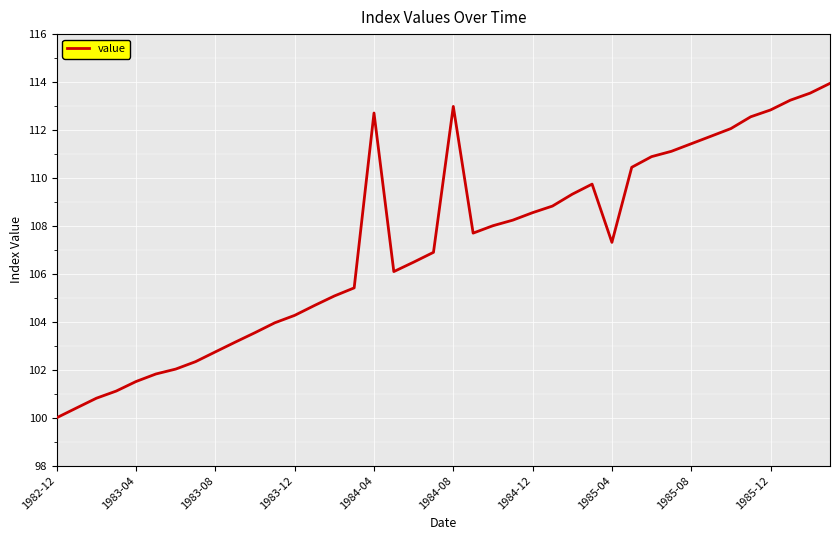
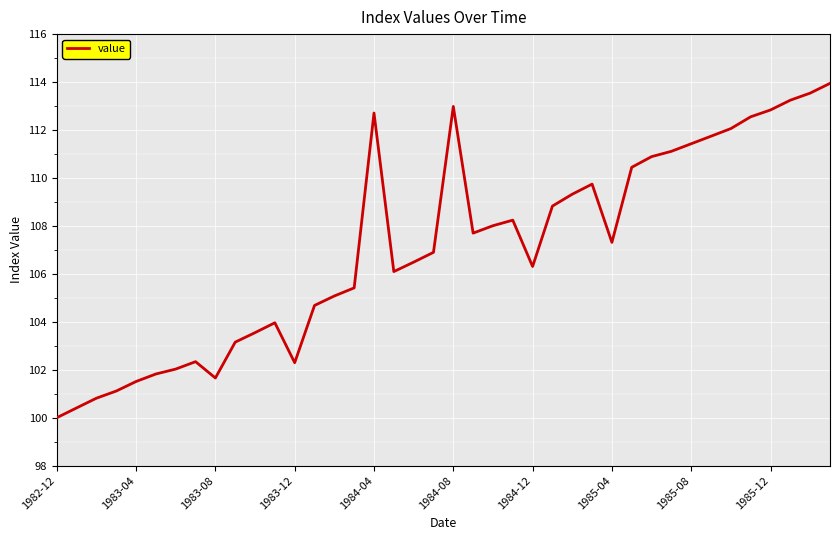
1983-08: 102.7 -> 101.7
1983-12: 104.3 -> 102.3
1984-12: 108.6 -> 106.3
